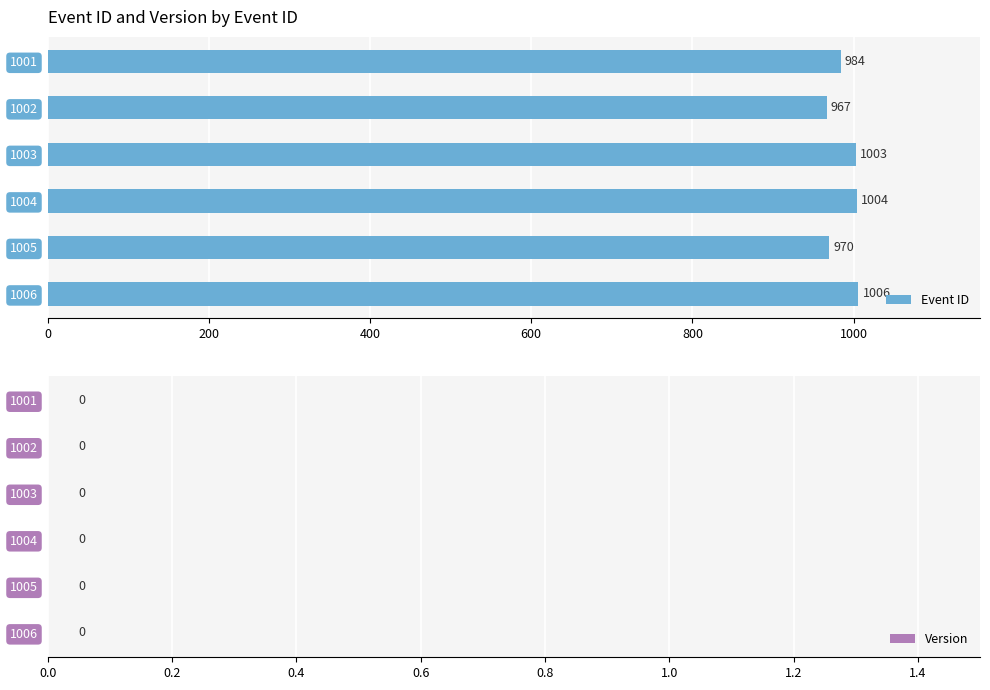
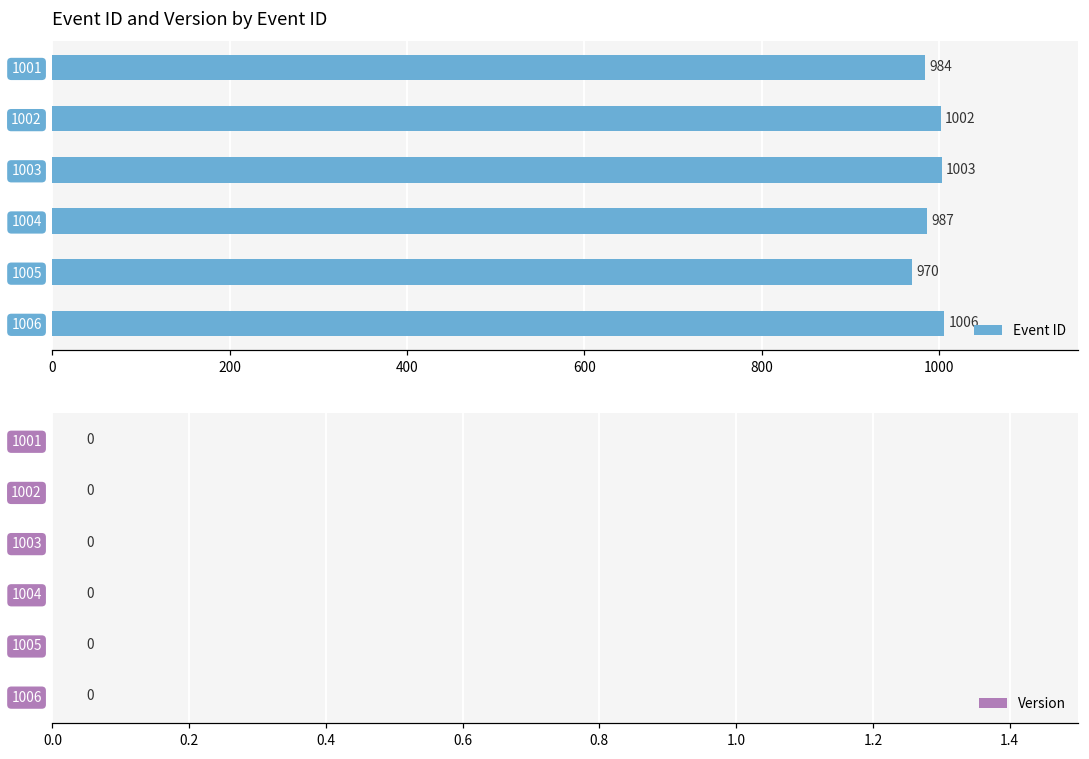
Event ID and Version by Event ID, 1002: 967 -> 1002
Event ID and Version by Event ID, 1004: 1004 -> 987
